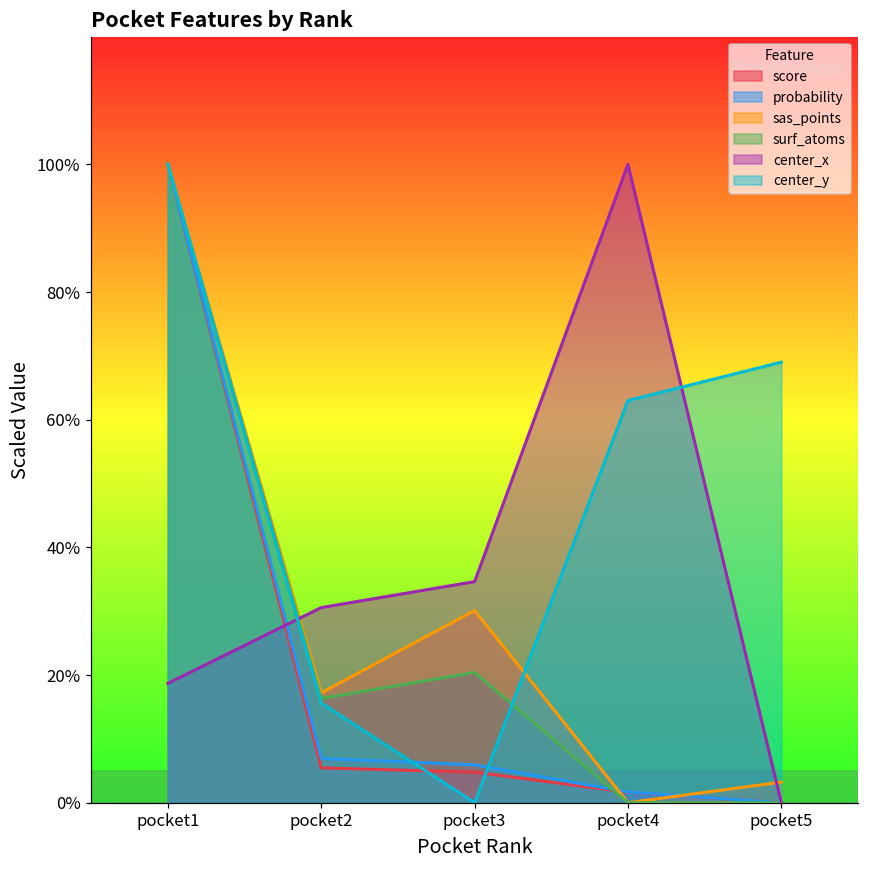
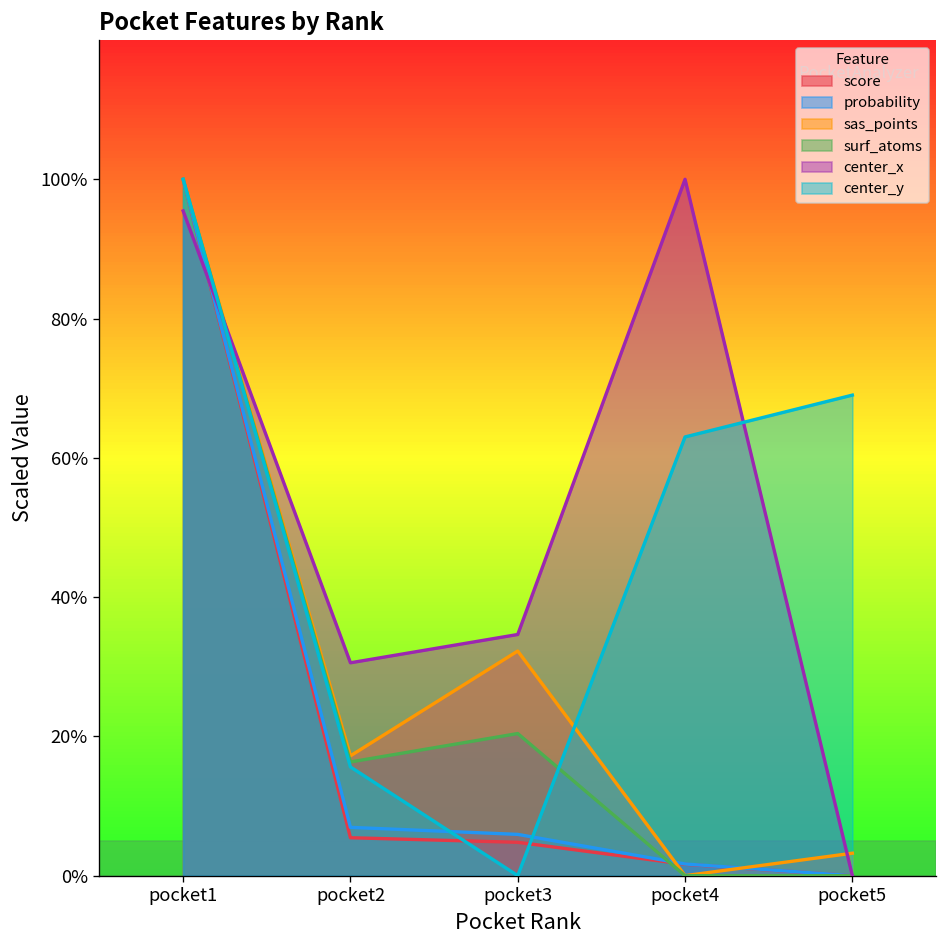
center_x, pocket1: 19% -> 95%
sas_points, pocket3: 30% -> 32%
